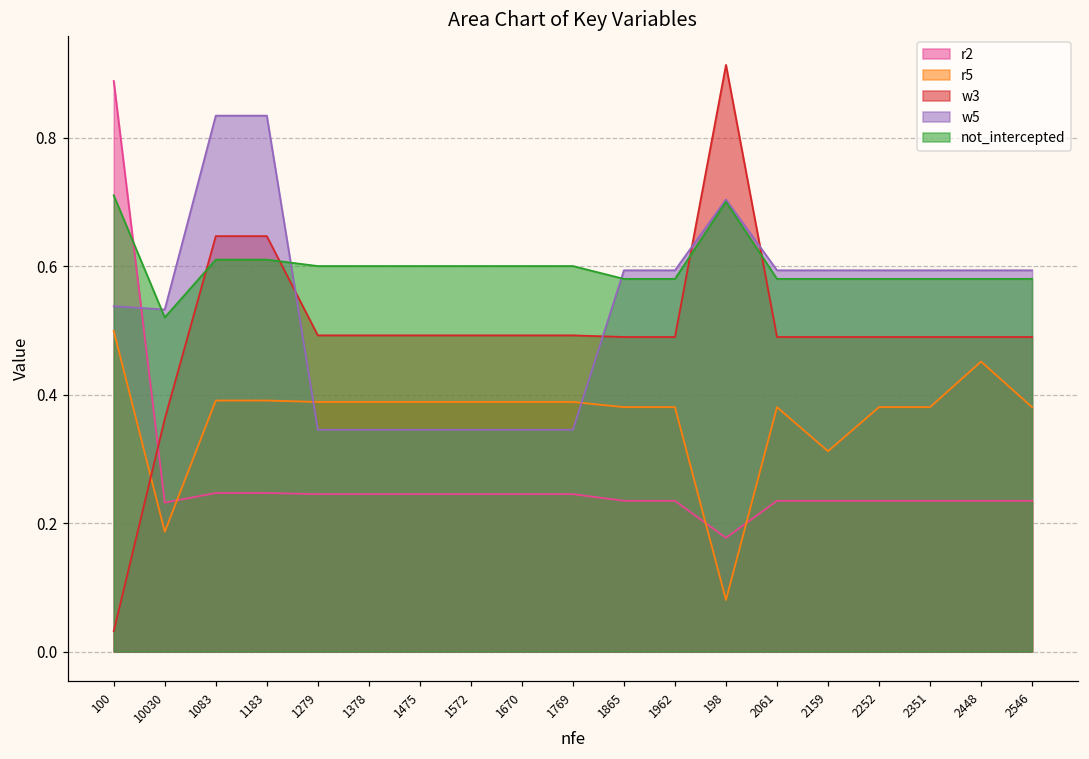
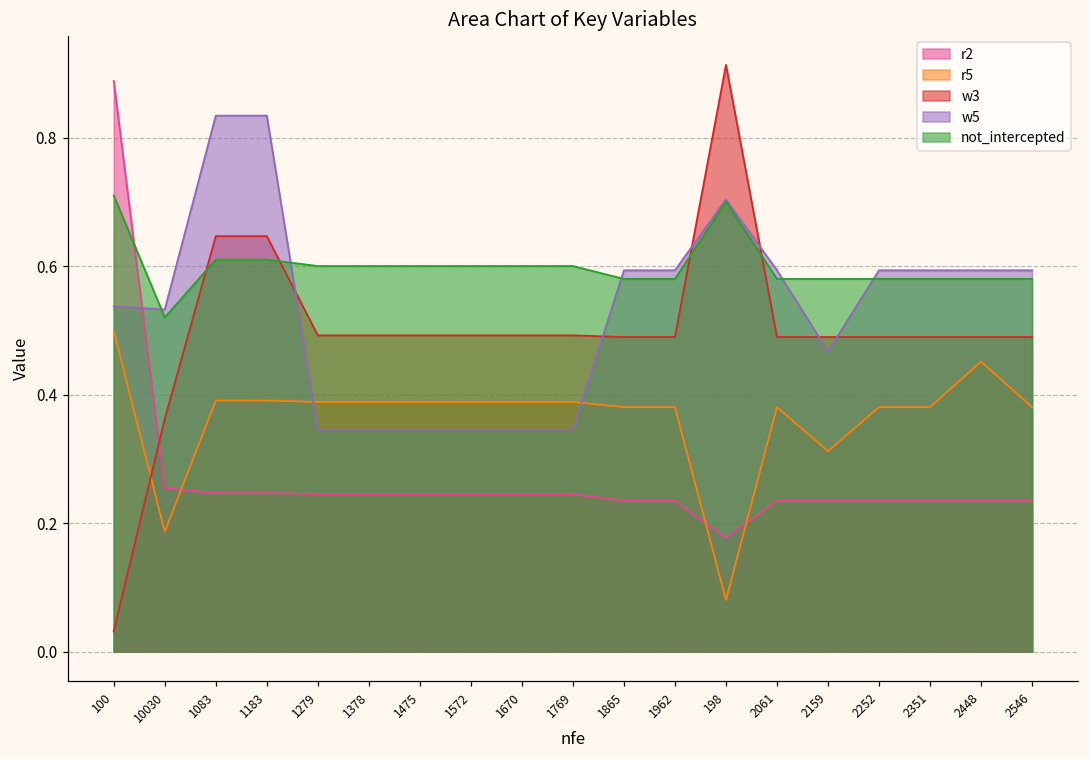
r2, 10030: 0.23 -> 0.25
w5, 2159: 0.59 -> 0.47
